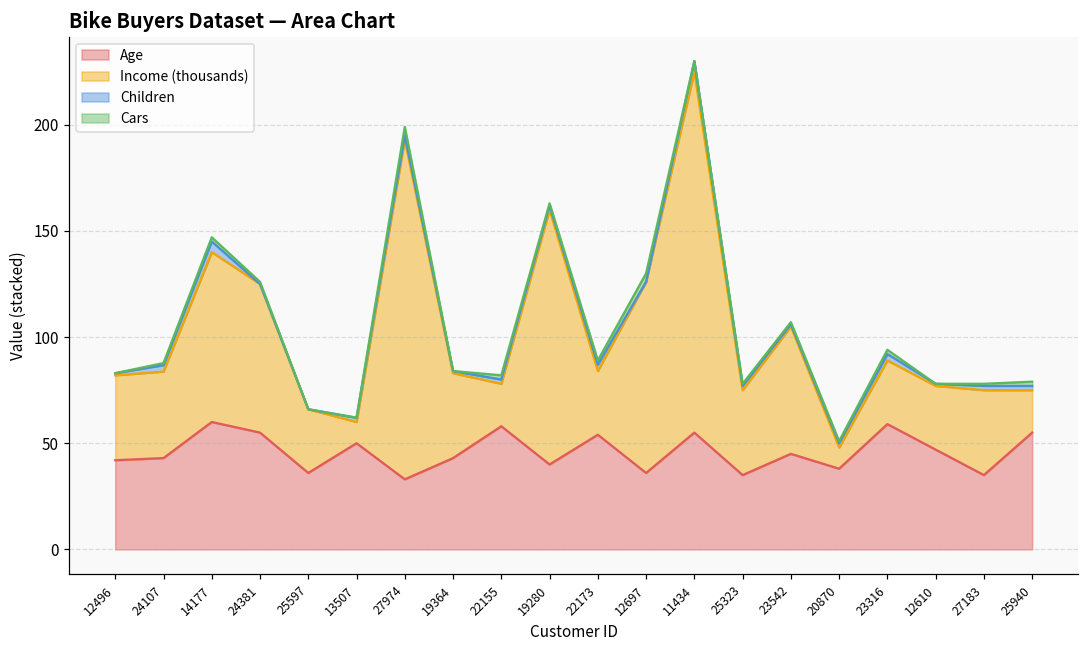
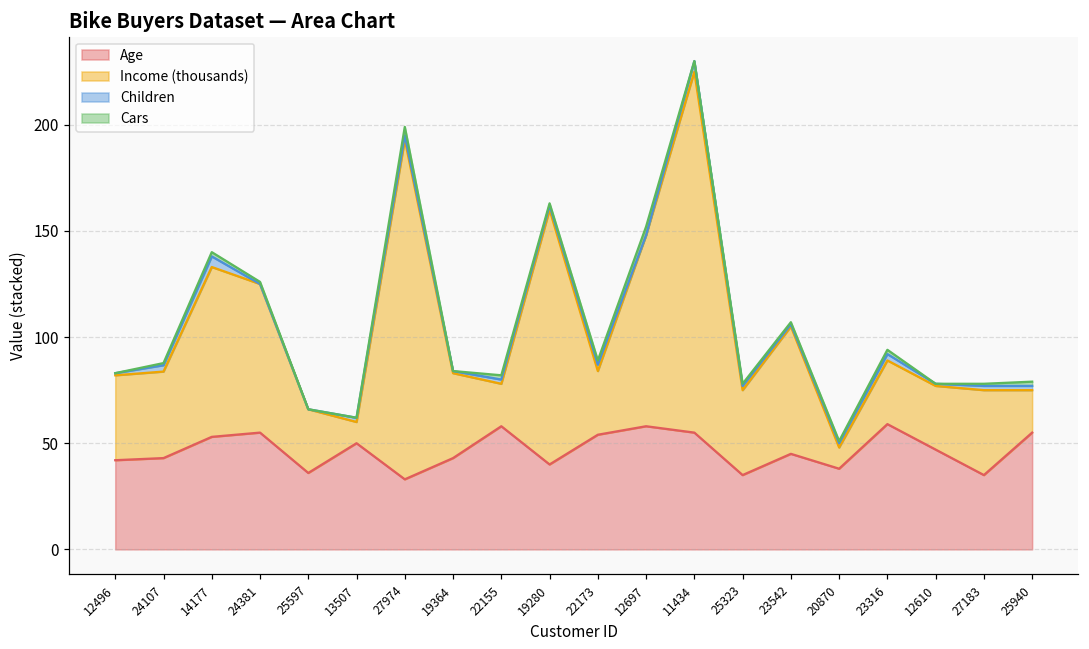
Age, 14177: 60 -> 53
Age, 12697: 36 -> 58
